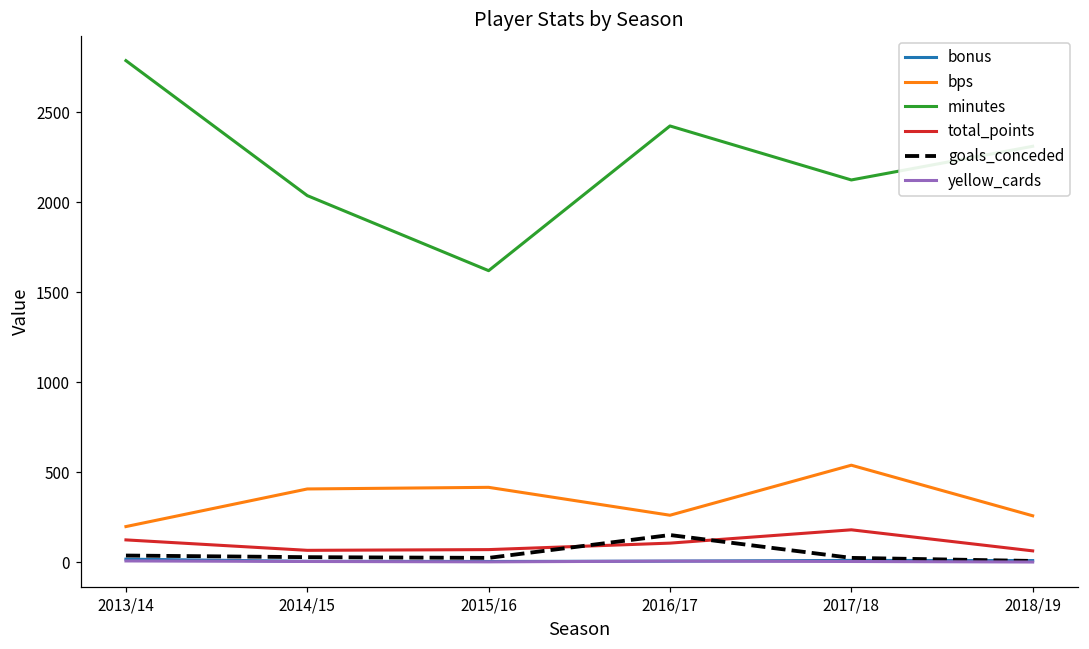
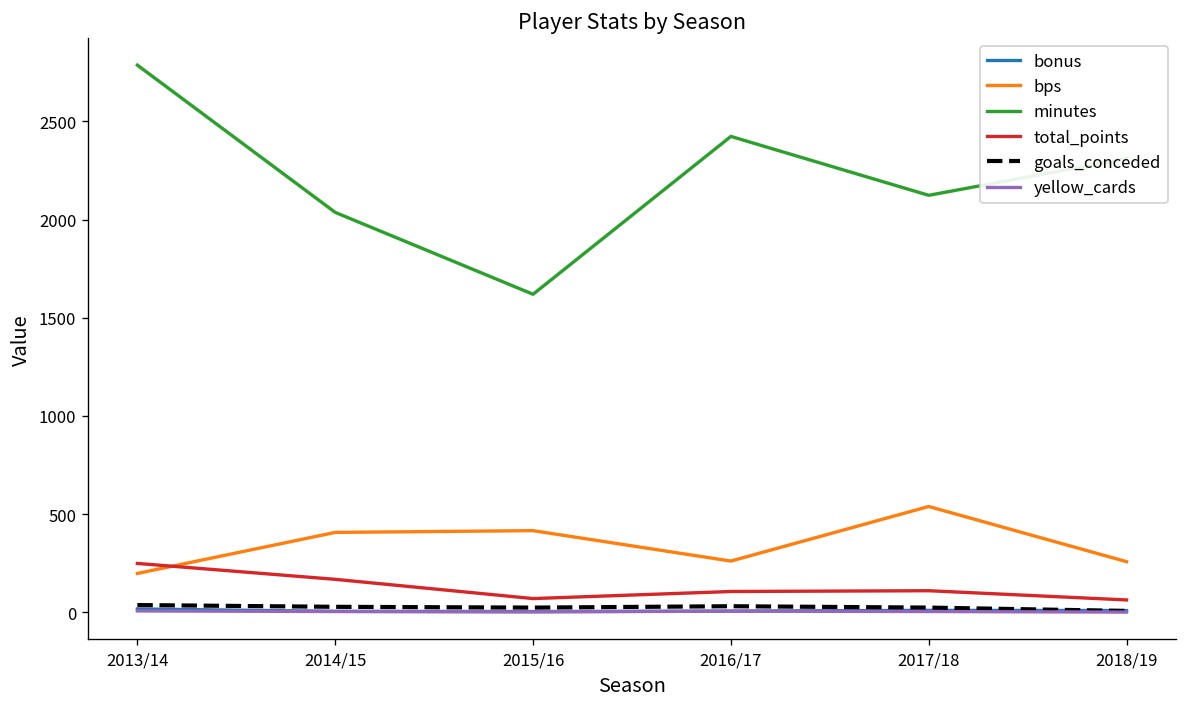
total_points, 2013/14: 120 -> 250
total_points, 2014/15: 70 -> 170
goals_conceded, 2016/17: 150 -> 30
total_points, 2017/18: 180 -> 110
